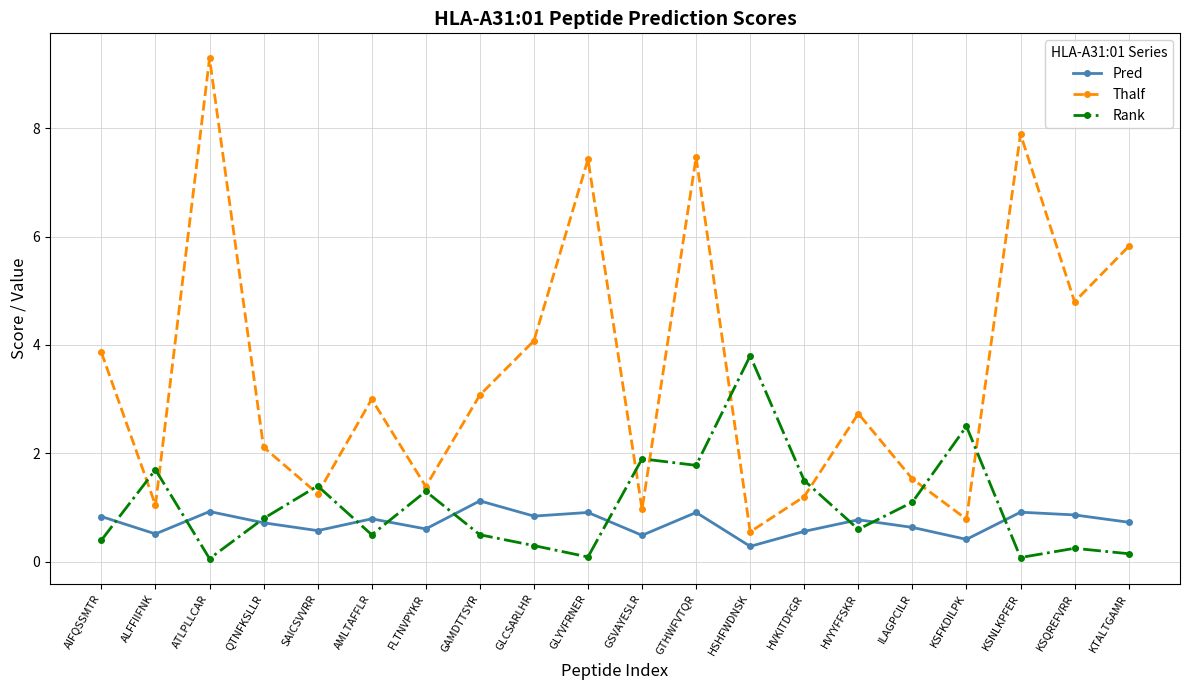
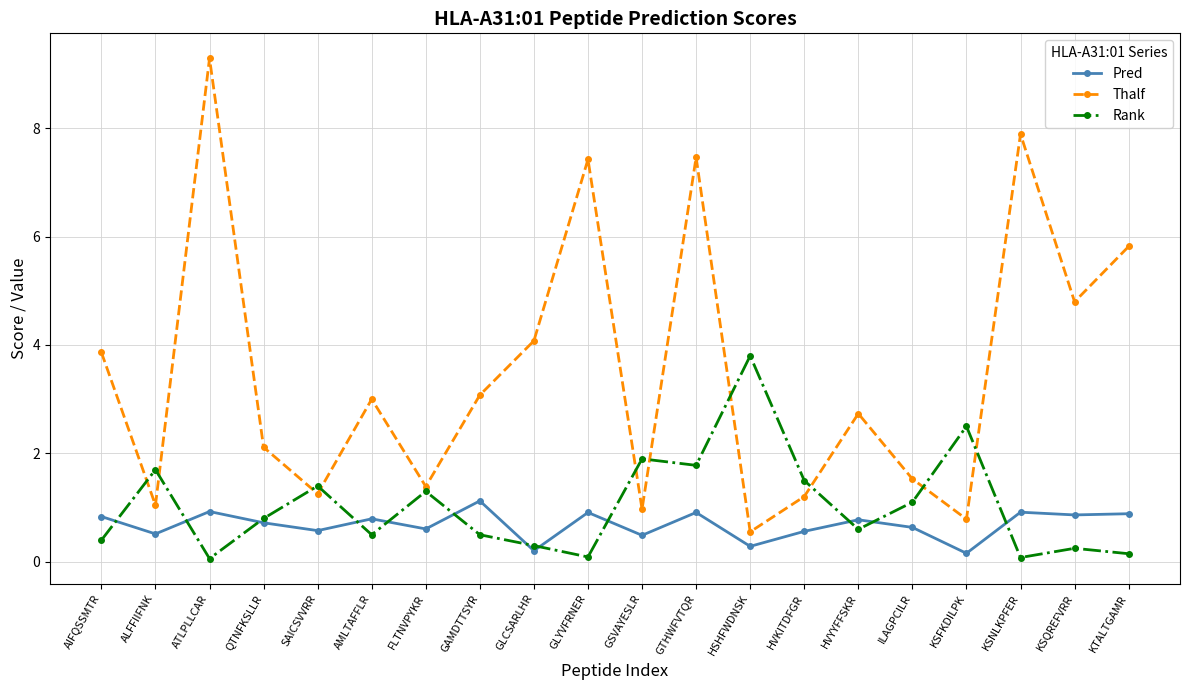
Pred, GLCSARLHR: 0.8 -> 0.2
Pred, KSFKDILPK: 0.4 -> 0.2
Pred, KTALTGAMR: 0.7 -> 0.9
